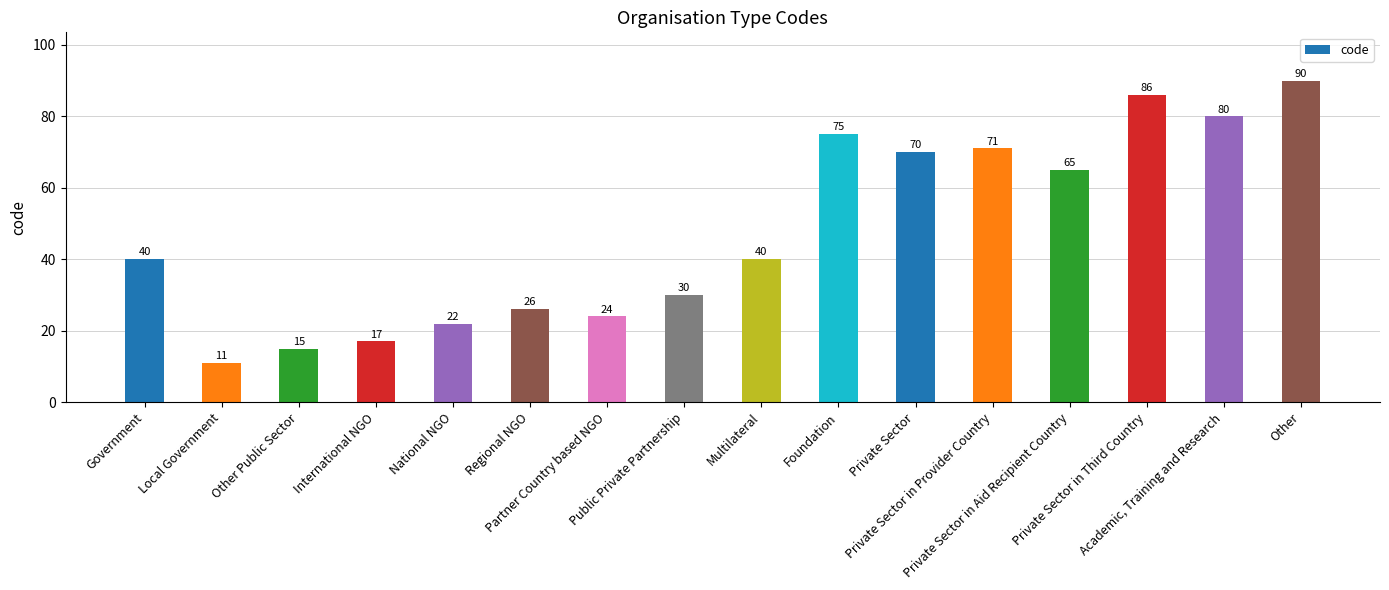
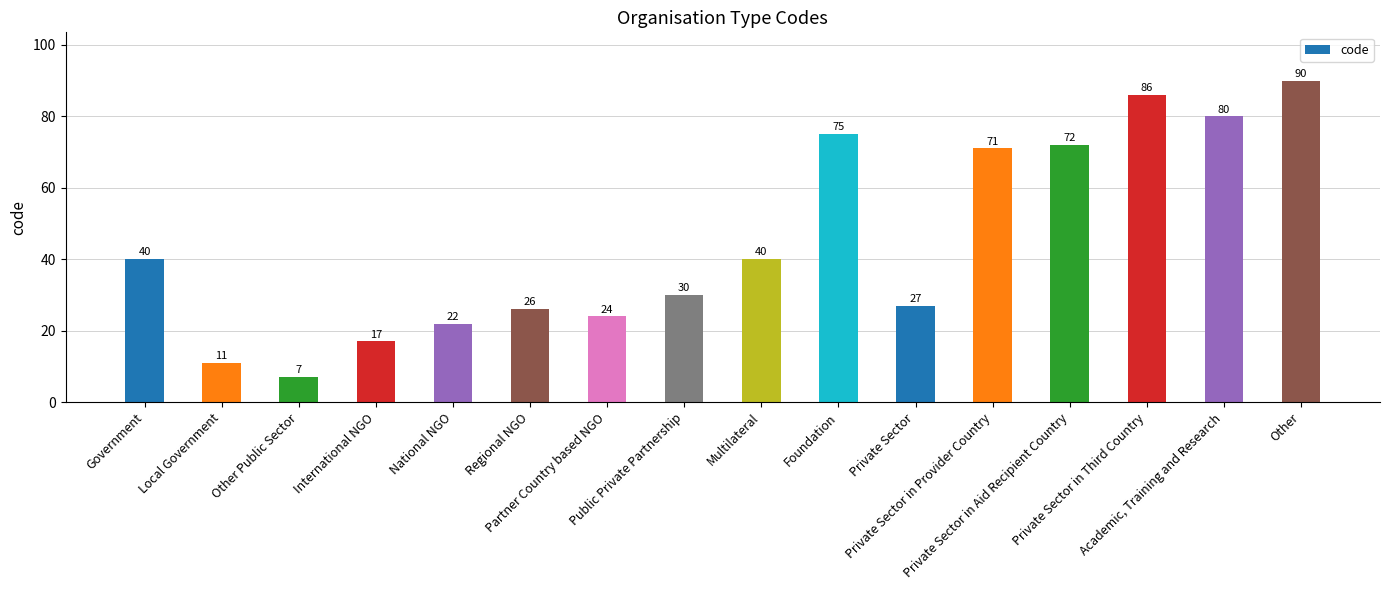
Other Public Sector: 15 -> 7
Private Sector: 70 -> 27
Private Sector in Aid Recipient Country: 65 -> 72
